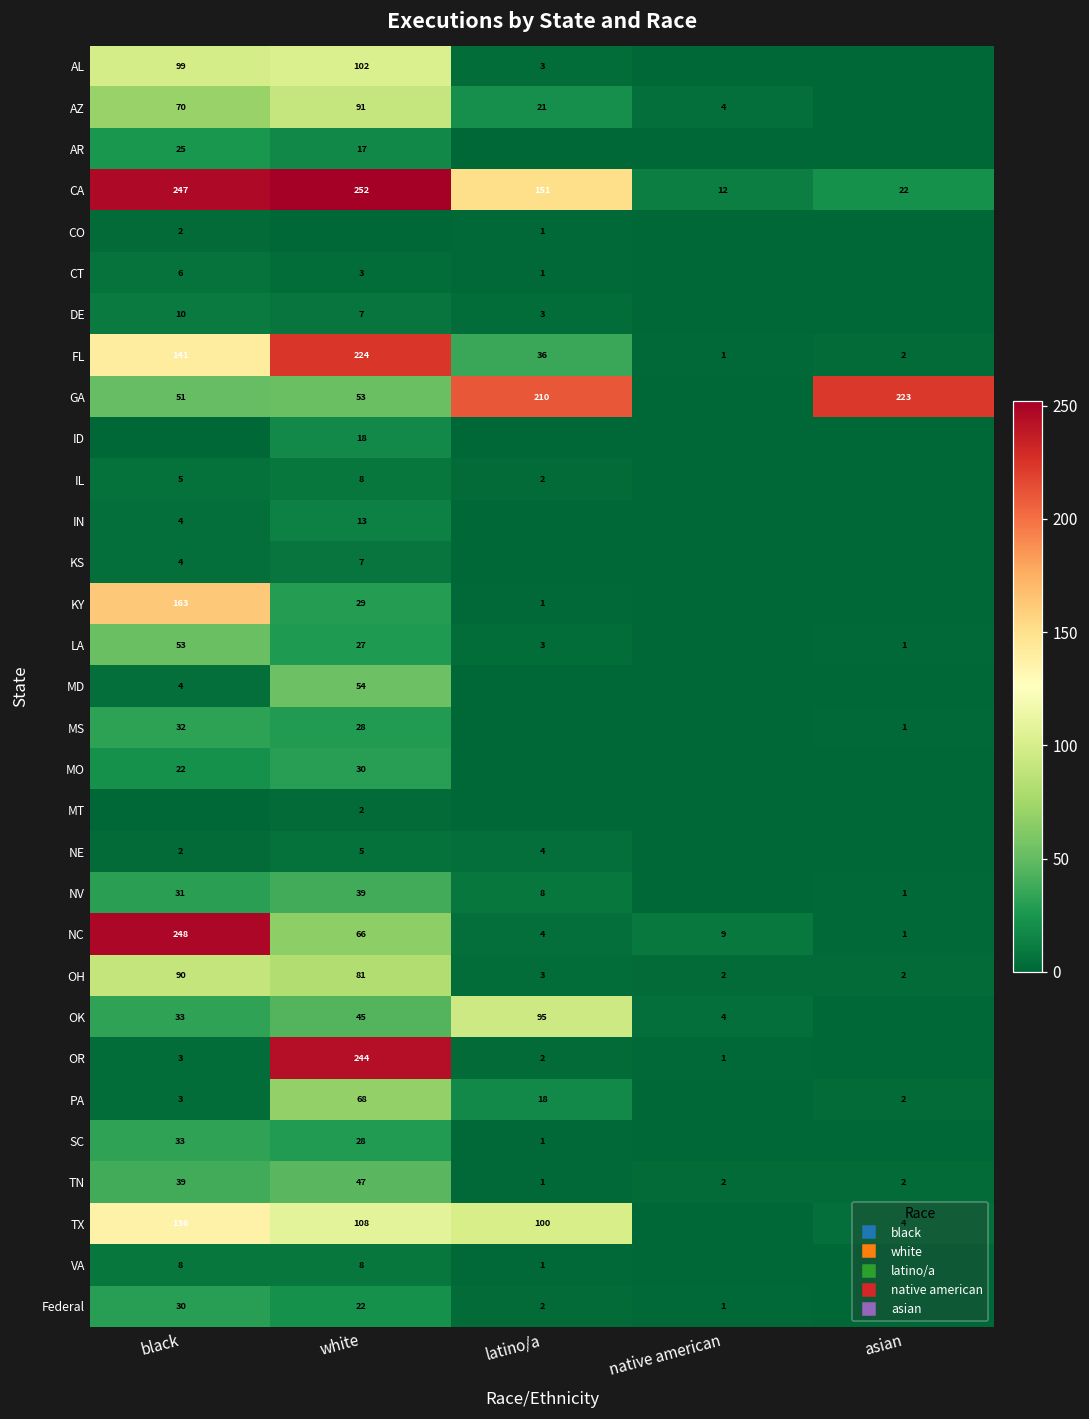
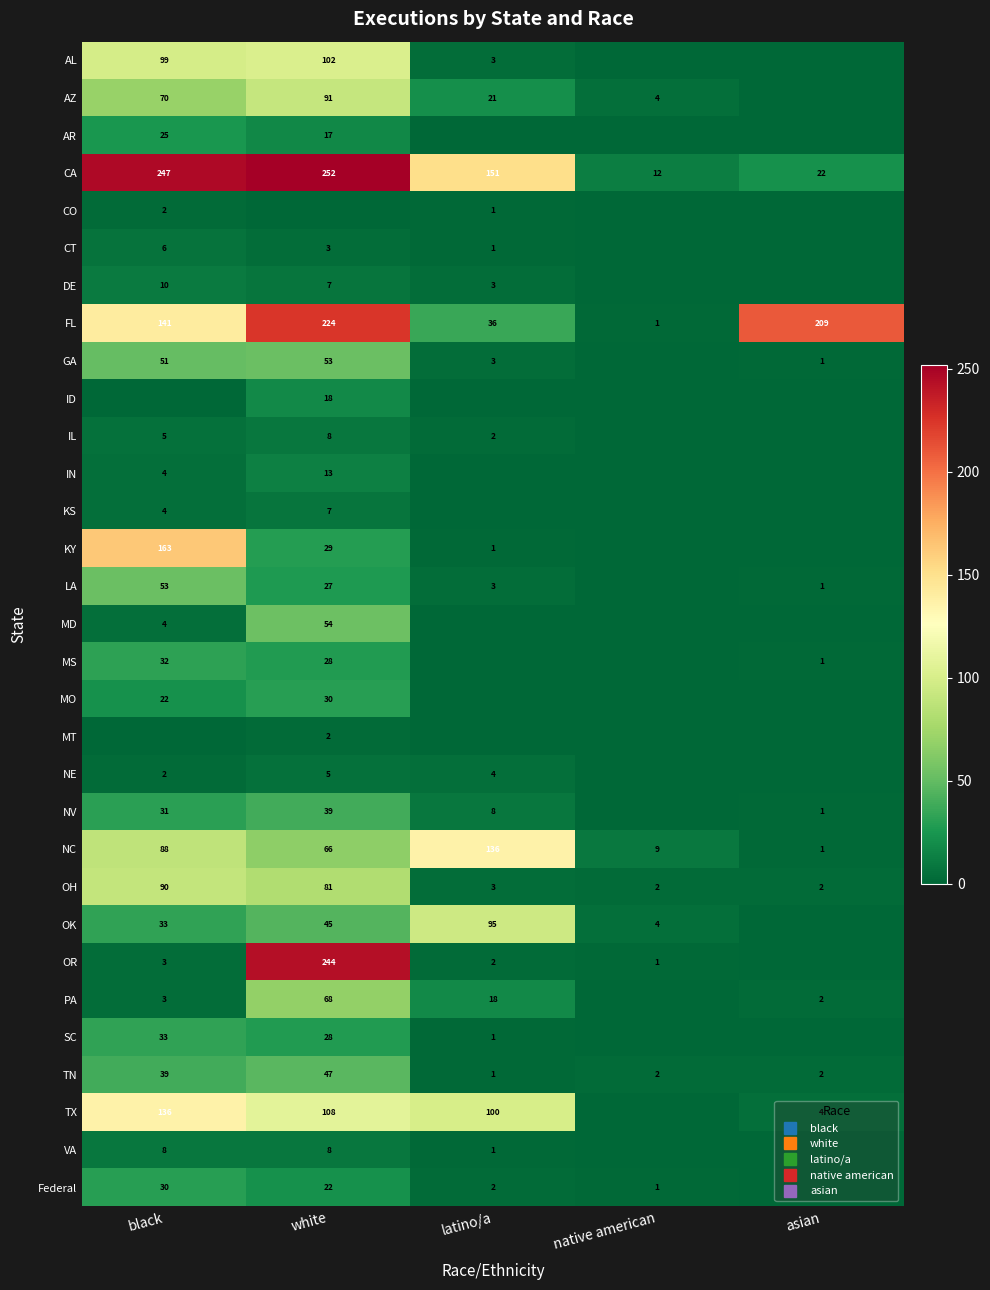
FL, asian: 2 -> 209
GA, latino/a: 210 -> 3
GA, asian: 223 -> 1
NC, black: 248 -> 88
NC, latino/a: 4 -> 136
